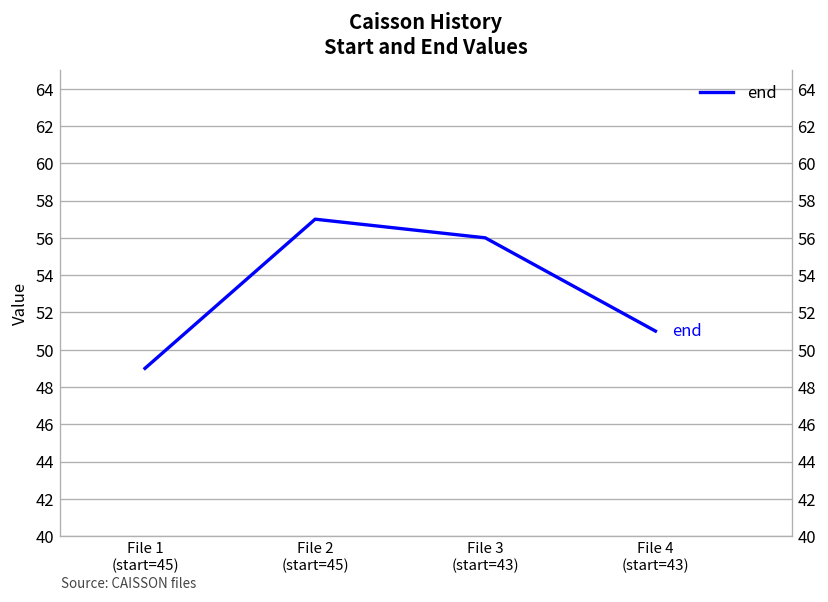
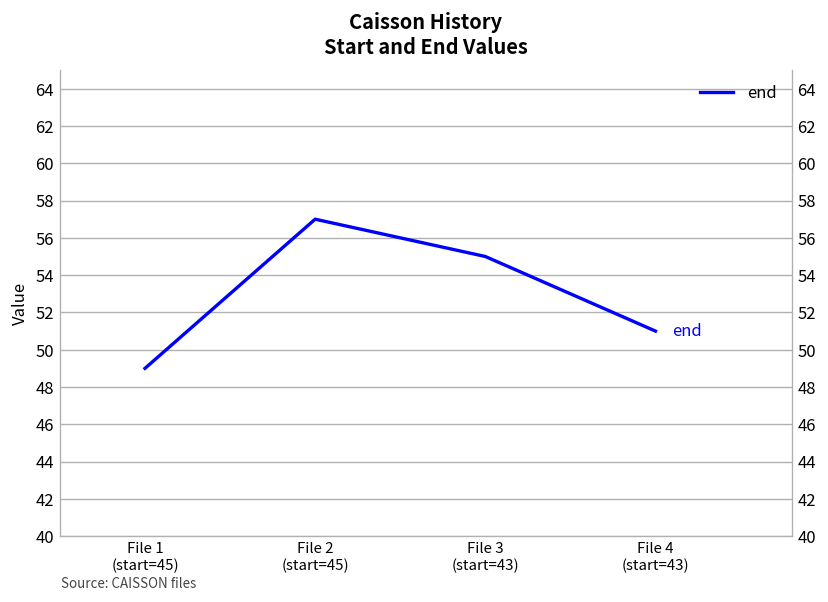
File 3 (start=43): 56 -> 55
